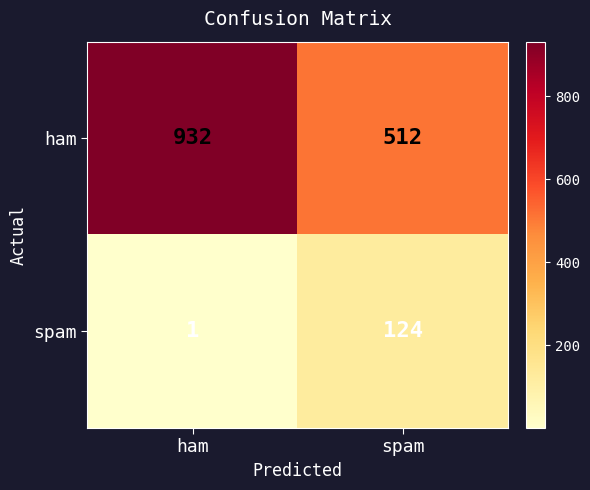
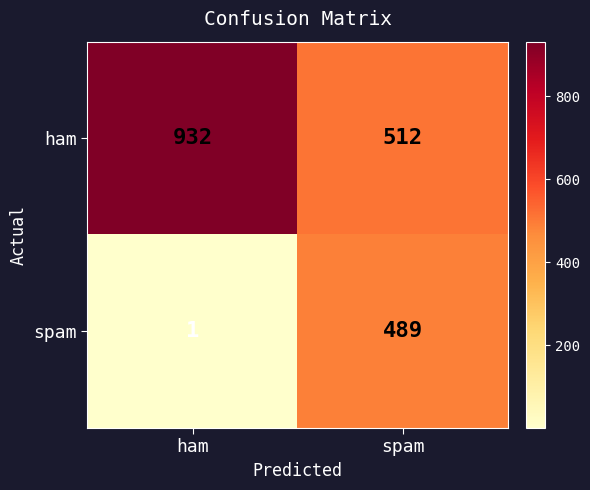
spam, spam: 124 -> 489
